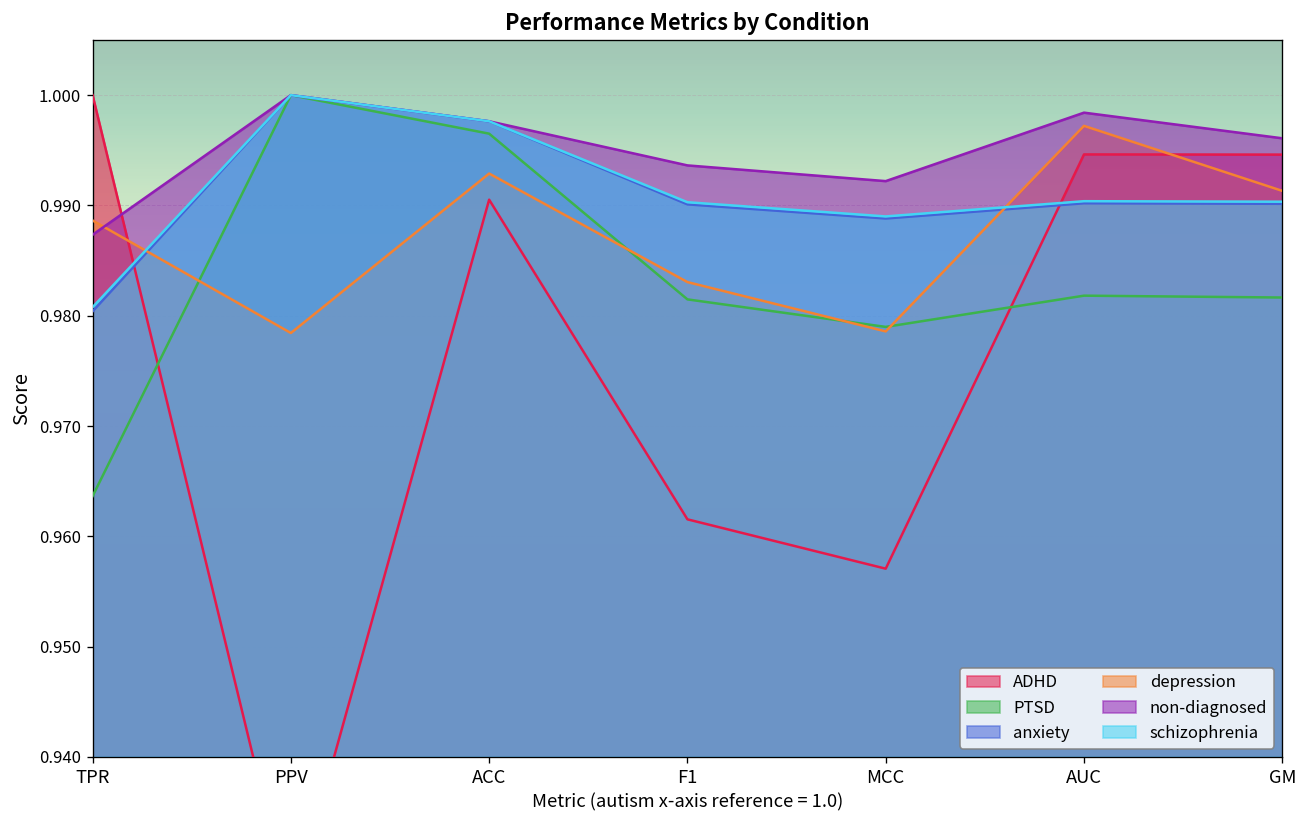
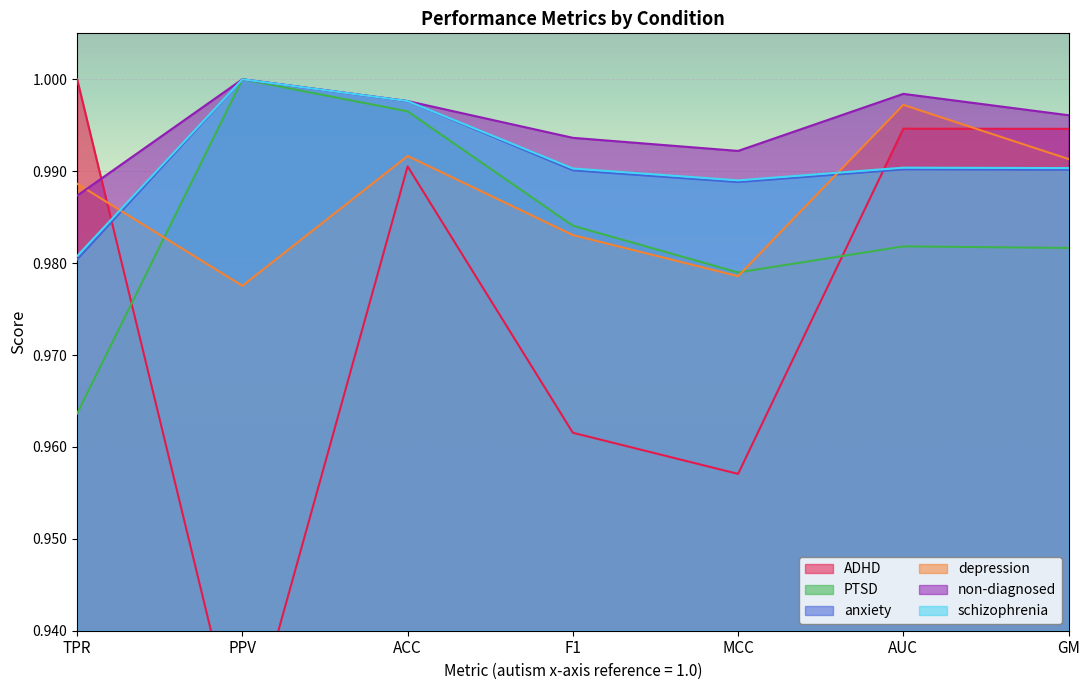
depression, PPV: 0.9784 -> 0.9775
depression, ACC: 0.993 -> 0.992
PTSD, F1: 0.981 -> 0.984
